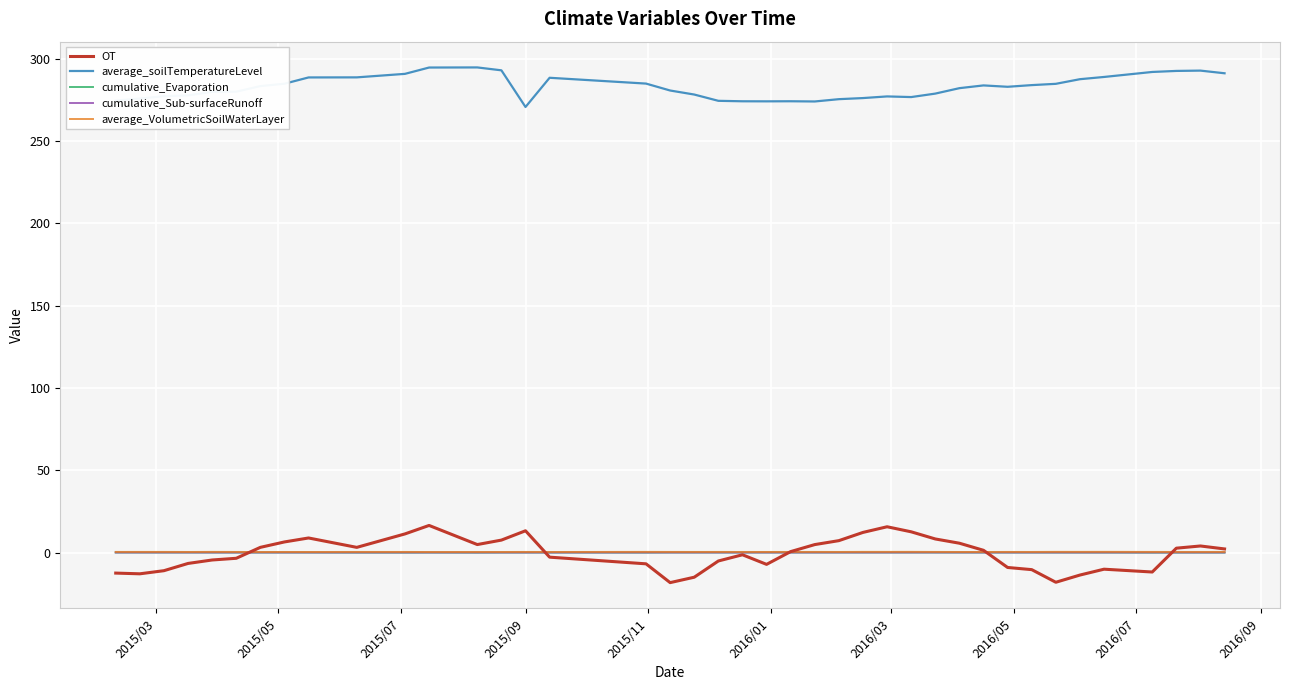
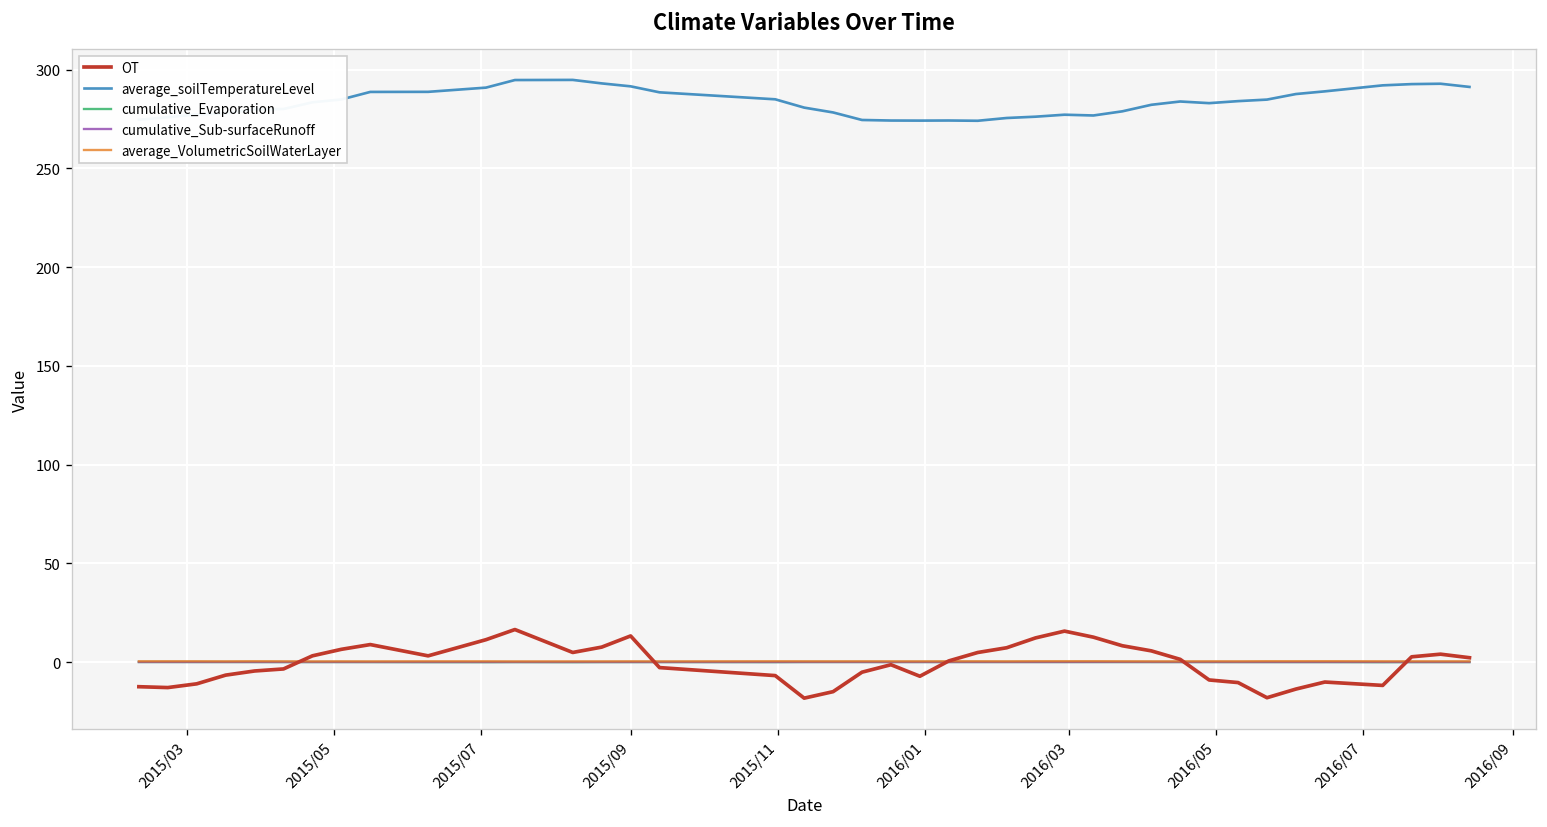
average_soilTemperatureLevel, 2015/09: 271 -> 292
